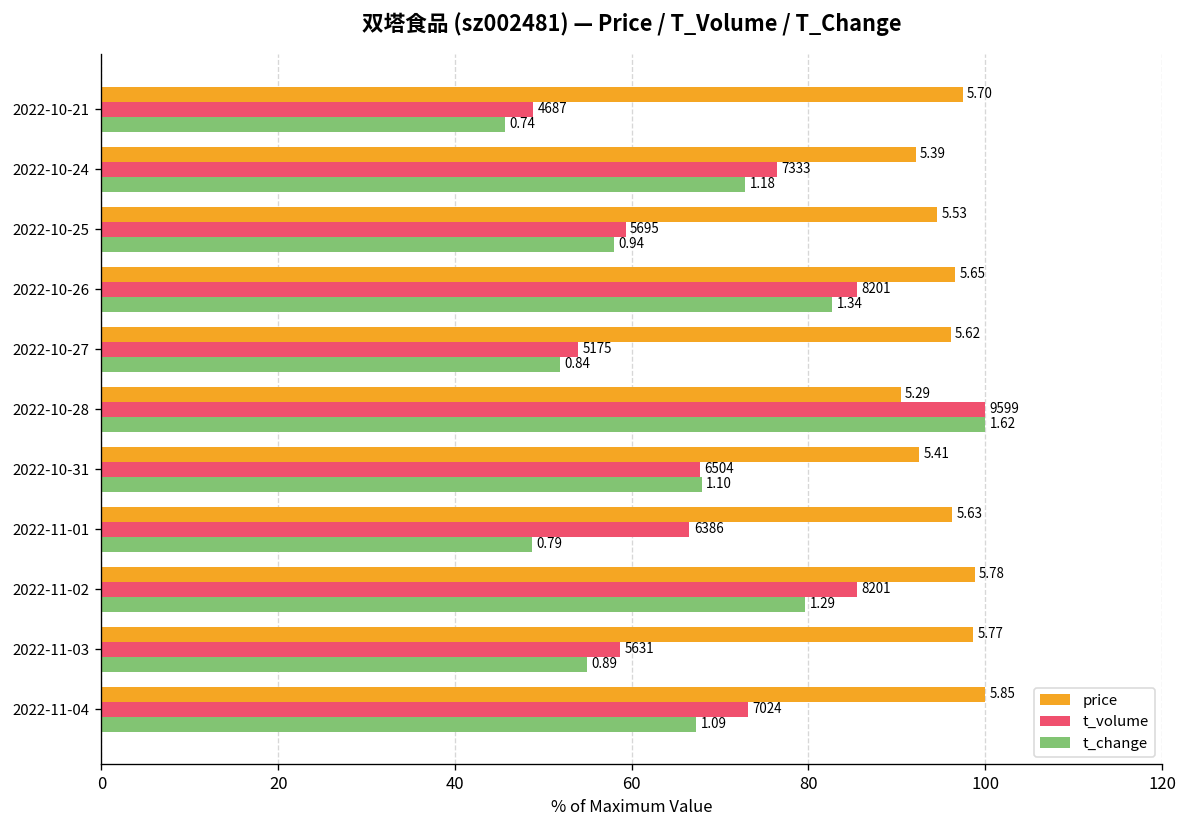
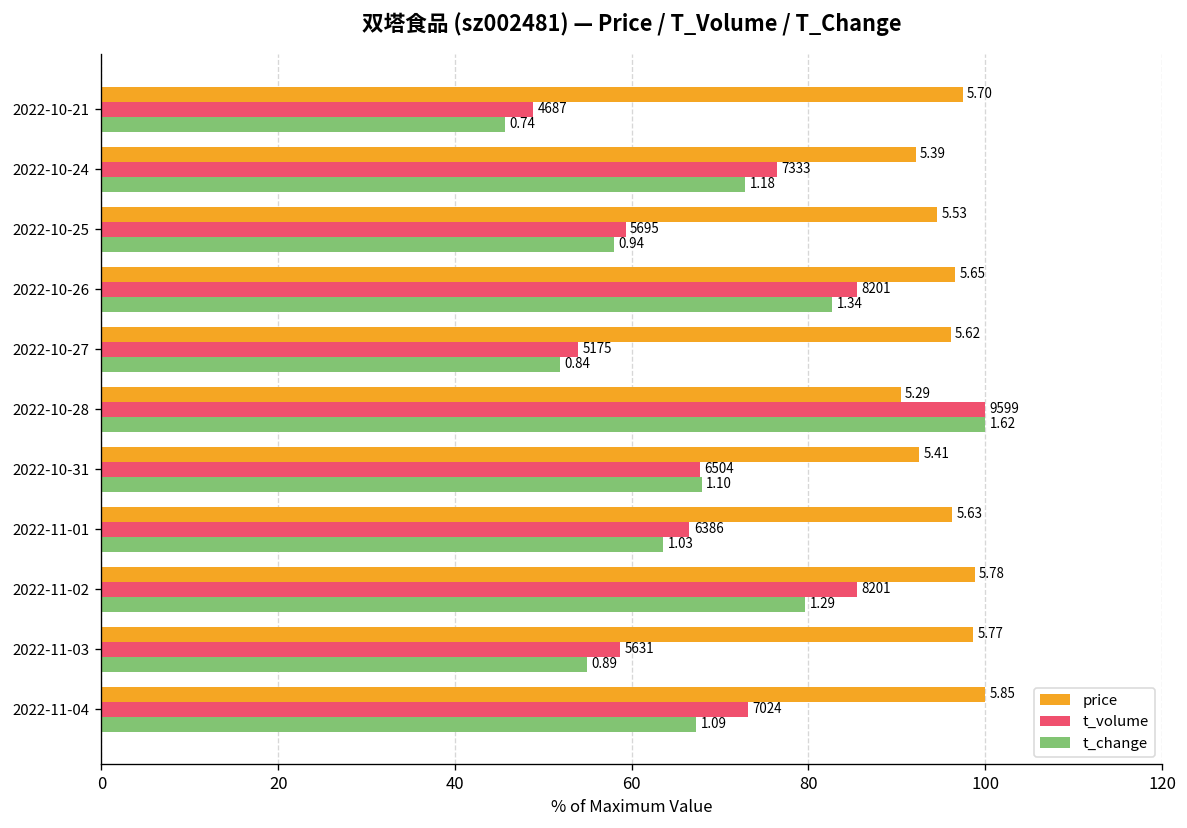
t_change, 2022-11-01: 0.79 -> 1.03
